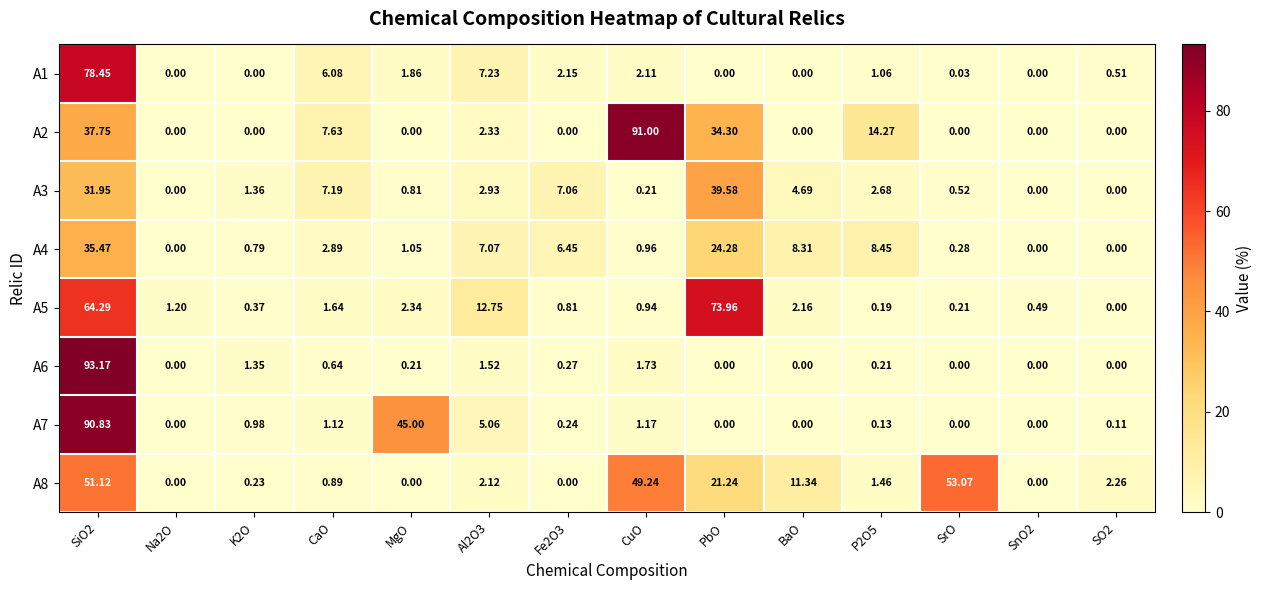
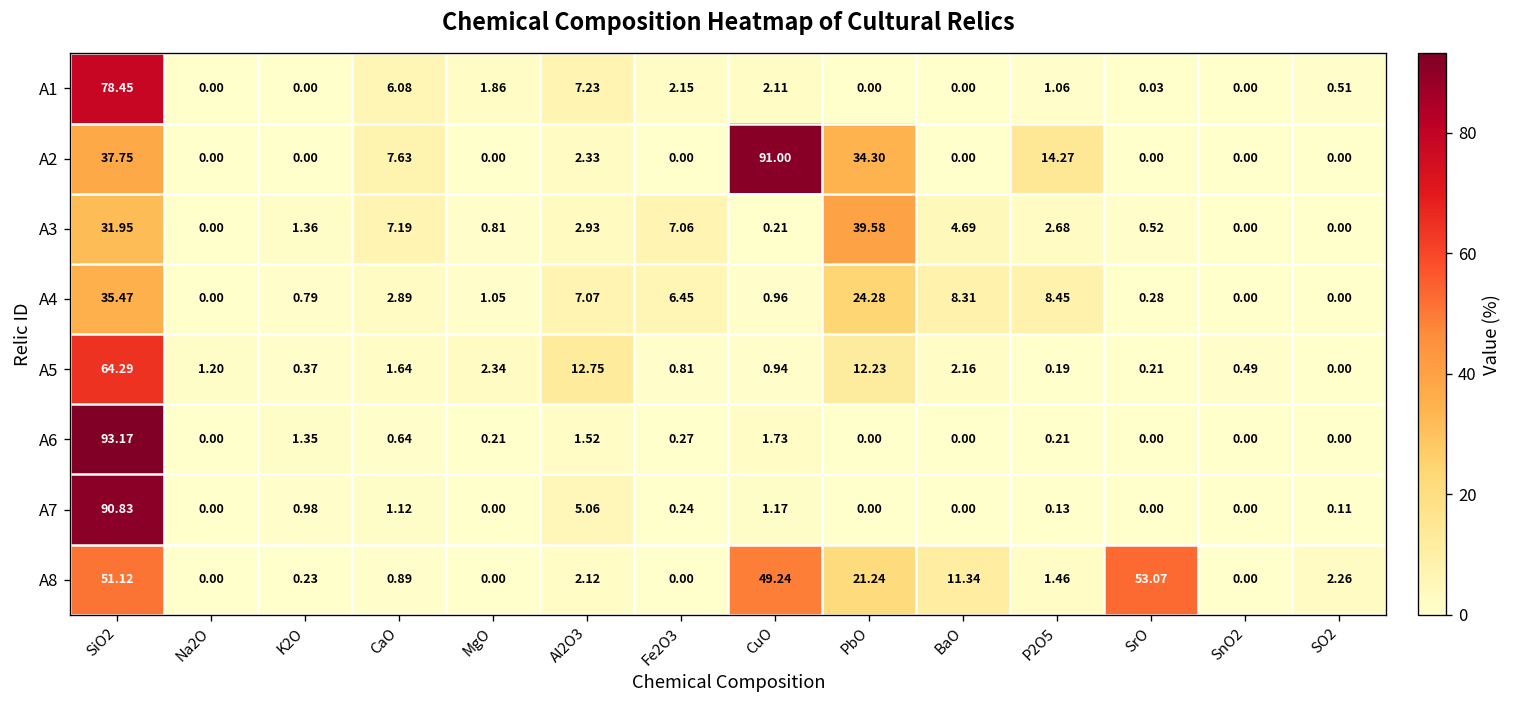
A5, PbO: 73.96 -> 12.23
A7, MgO: 45.00 -> 0.00
